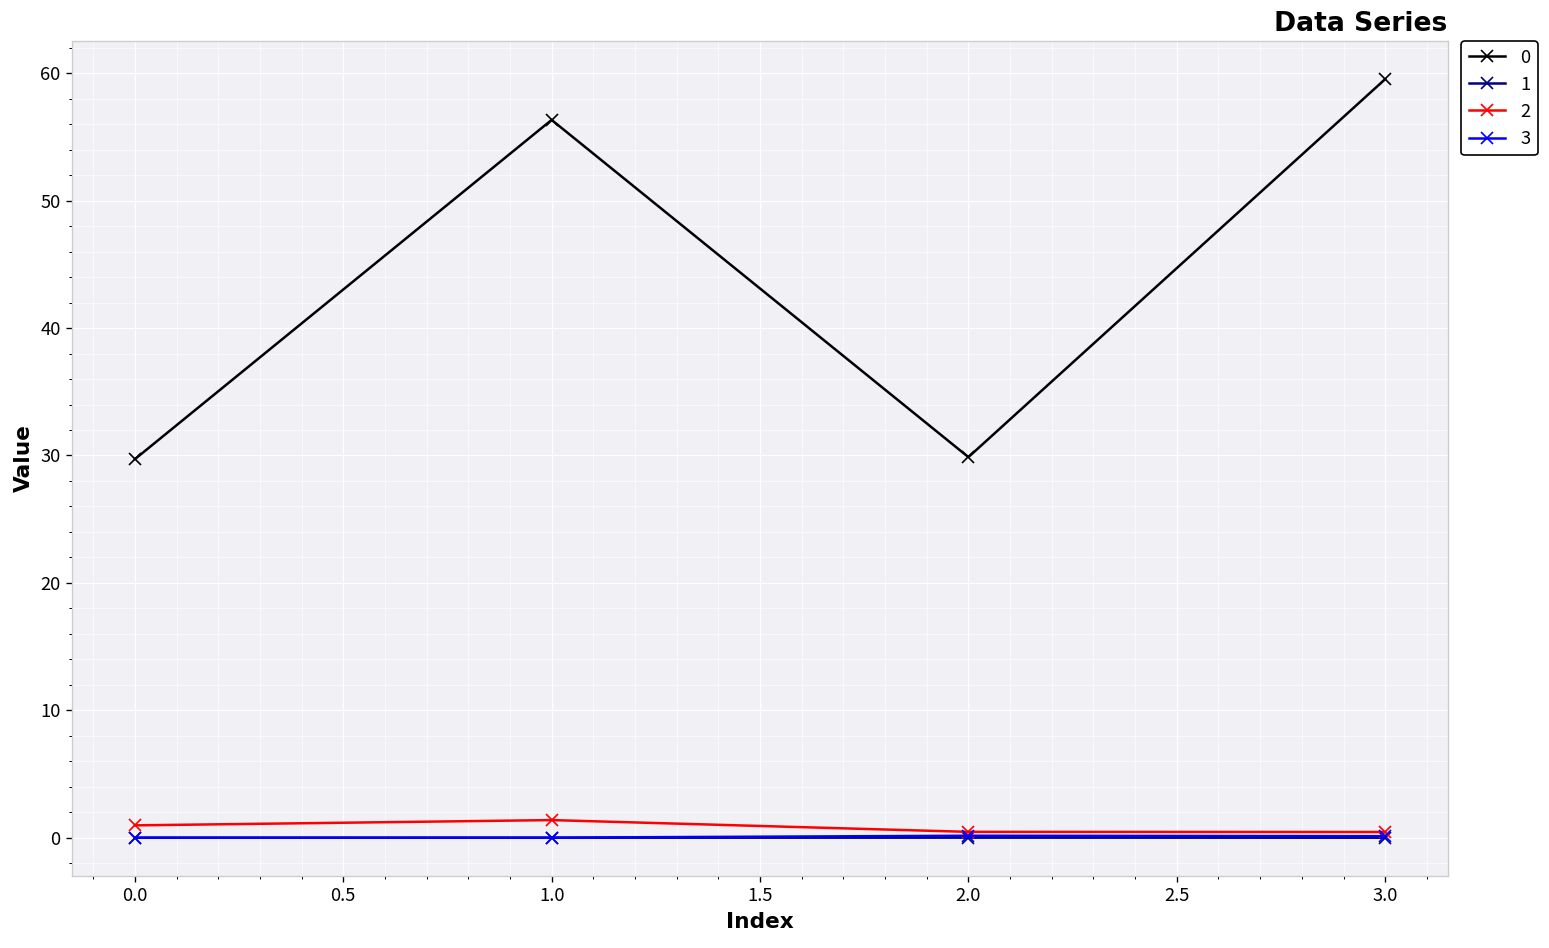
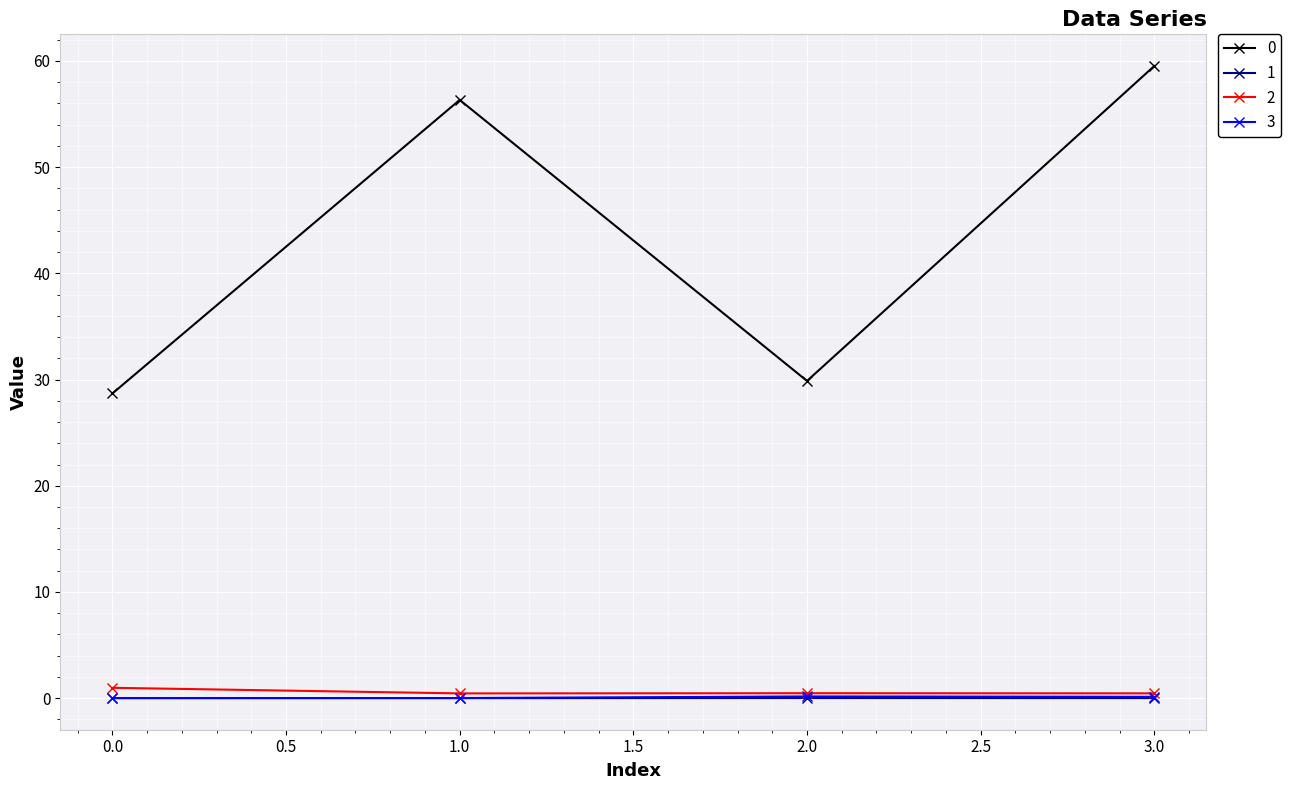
0, 0.0: 29.7 -> 28.7
2, 1.0: 1.4 -> 0.4
